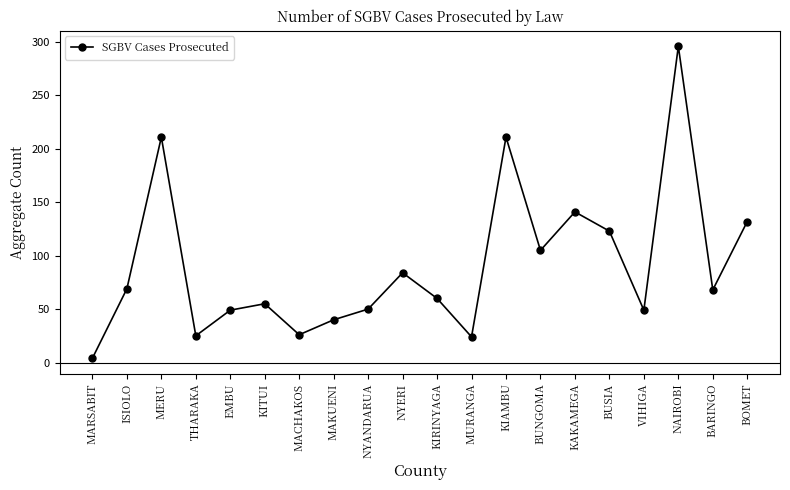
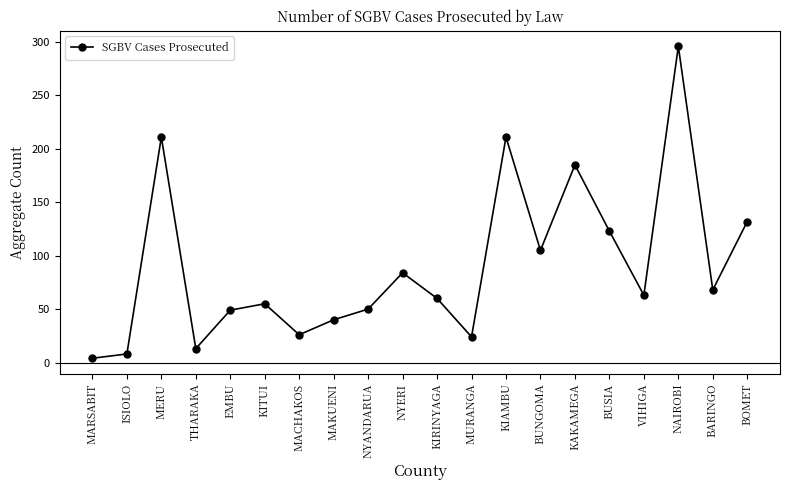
ISIOLO: 69 -> 8
THARAKA: 25 -> 13
KAKAMEGA: 141 -> 185
VIHIGA: 49 -> 63
